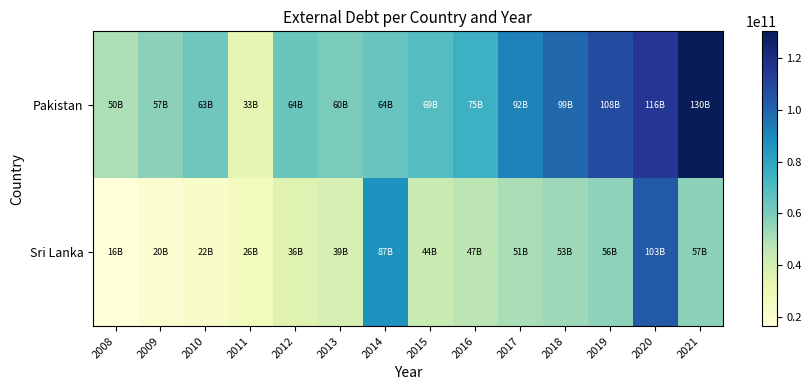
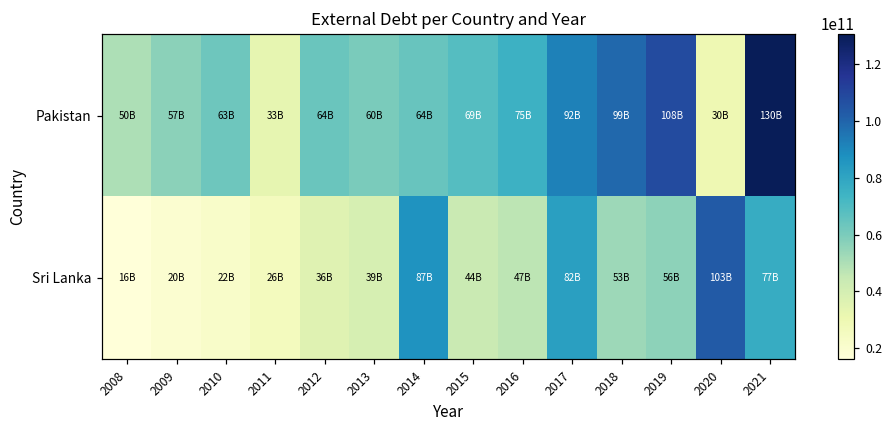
Pakistan, 2020: 116B -> 30B
Sri Lanka, 2017: 51B -> 82B
Sri Lanka, 2021: 57B -> 77B
